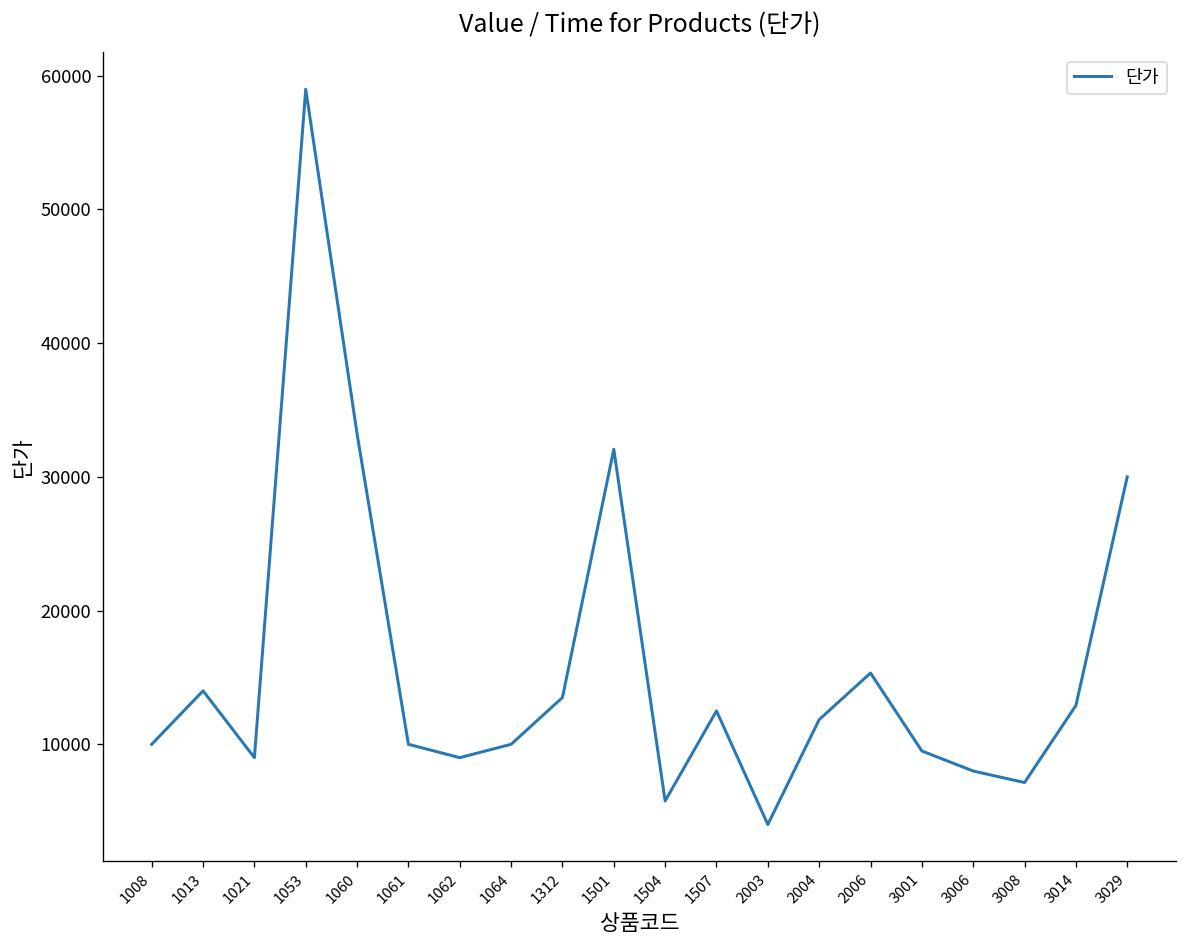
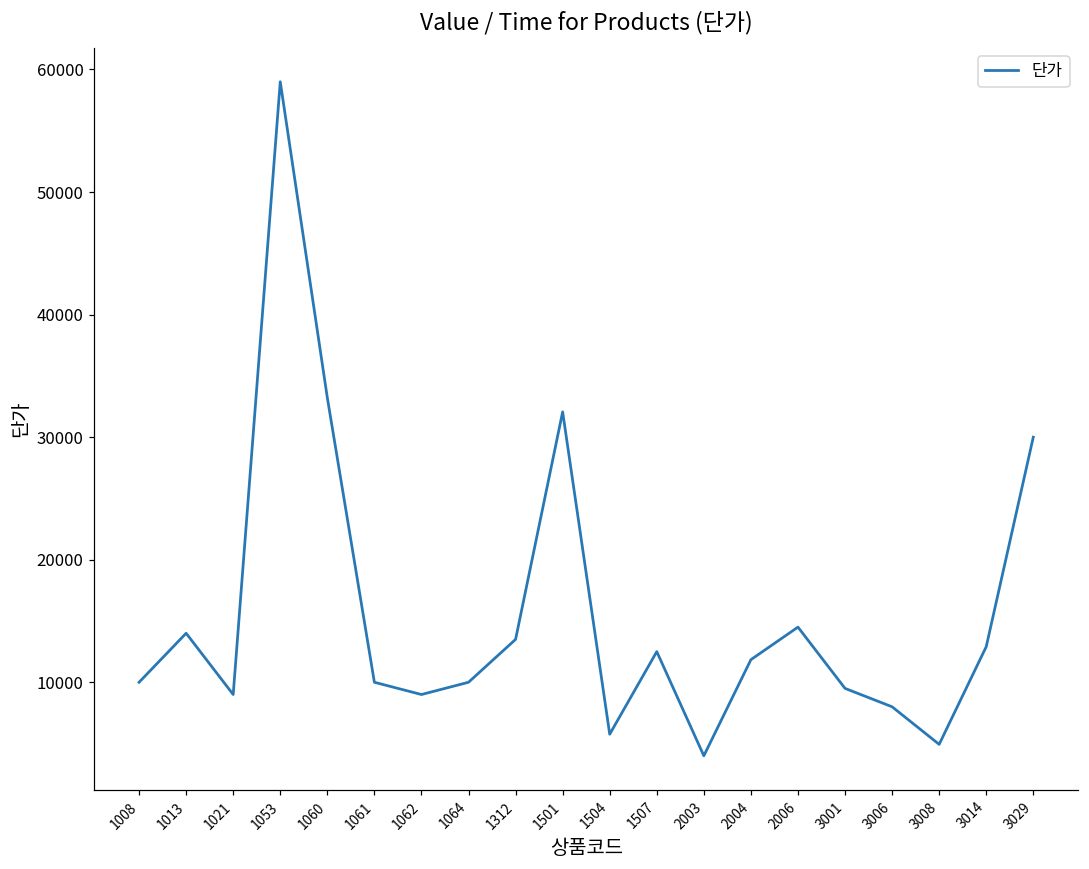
2006: 15300 -> 14500
3008: 7100 -> 4900
